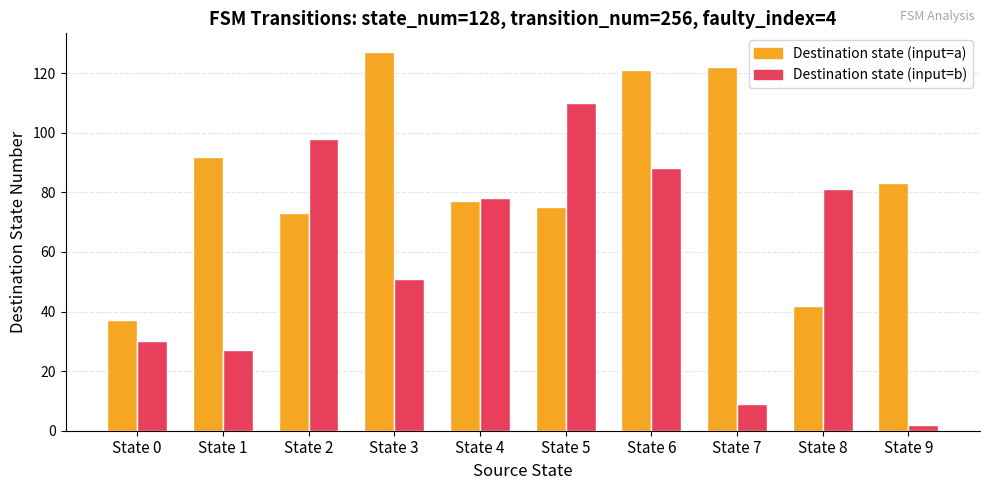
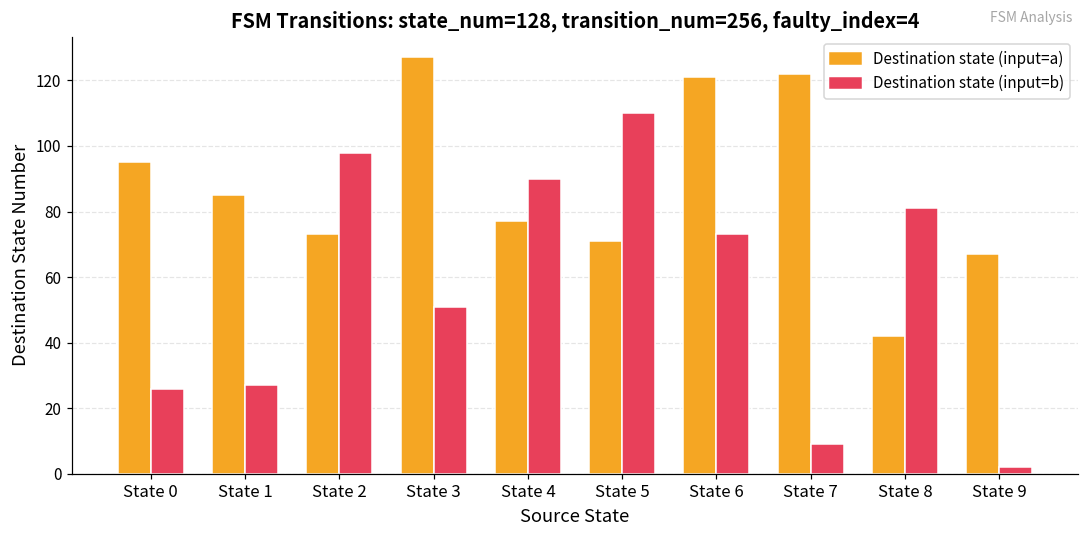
Destination state (input=a), State 0: 37 -> 95
Destination state (input=b), State 0: 30 -> 26
Destination state (input=a), State 1: 92 -> 85
Destination state (input=b), State 4: 78 -> 90
Destination state (input=a), State 5: 75 -> 71
Destination state (input=b), State 6: 88 -> 73
Destination state (input=a), State 9: 83 -> 67
